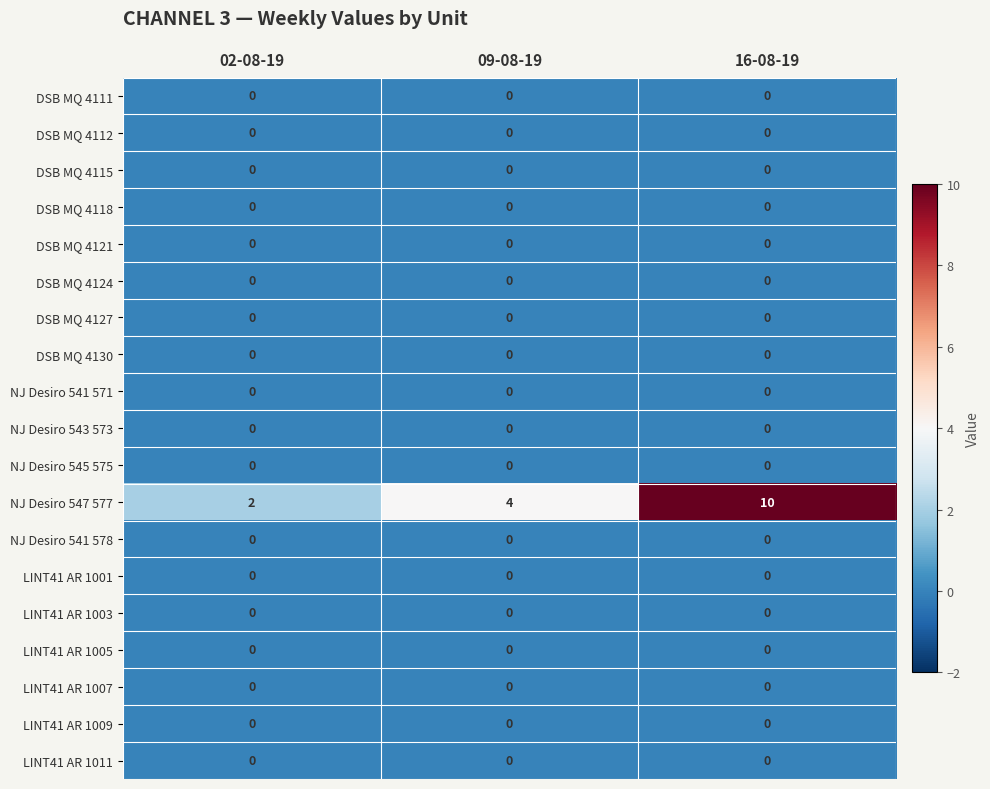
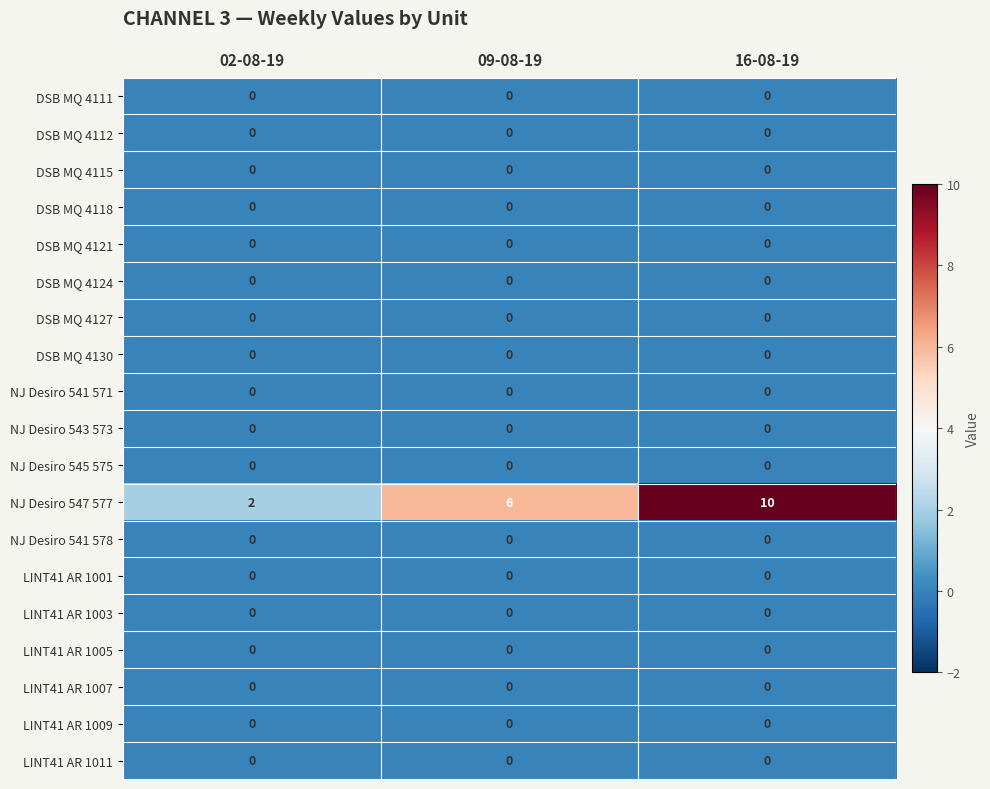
NJ Desiro 547 577, 09-08-19: 4 -> 6
